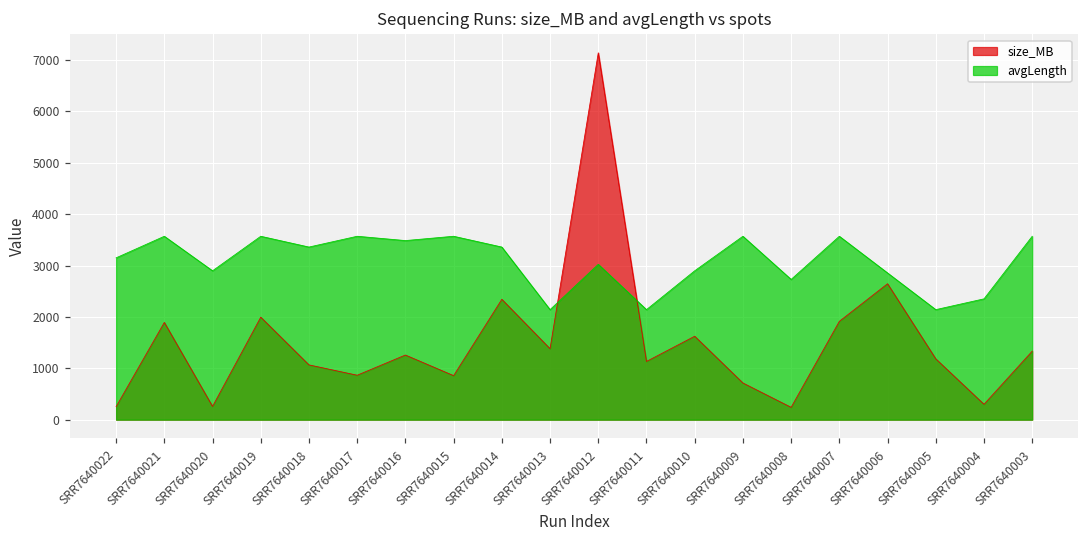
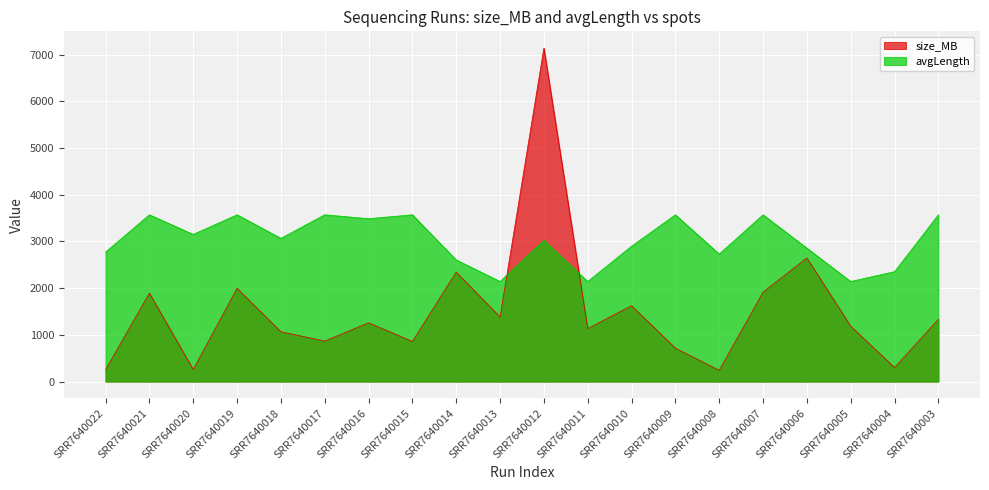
avgLength, SRR7640022: 3200 -> 2800
avgLength, SRR7640020: 2900 -> 3200
avgLength, SRR7640018: 3400 -> 3100
avgLength, SRR7640014: 3400 -> 2600
